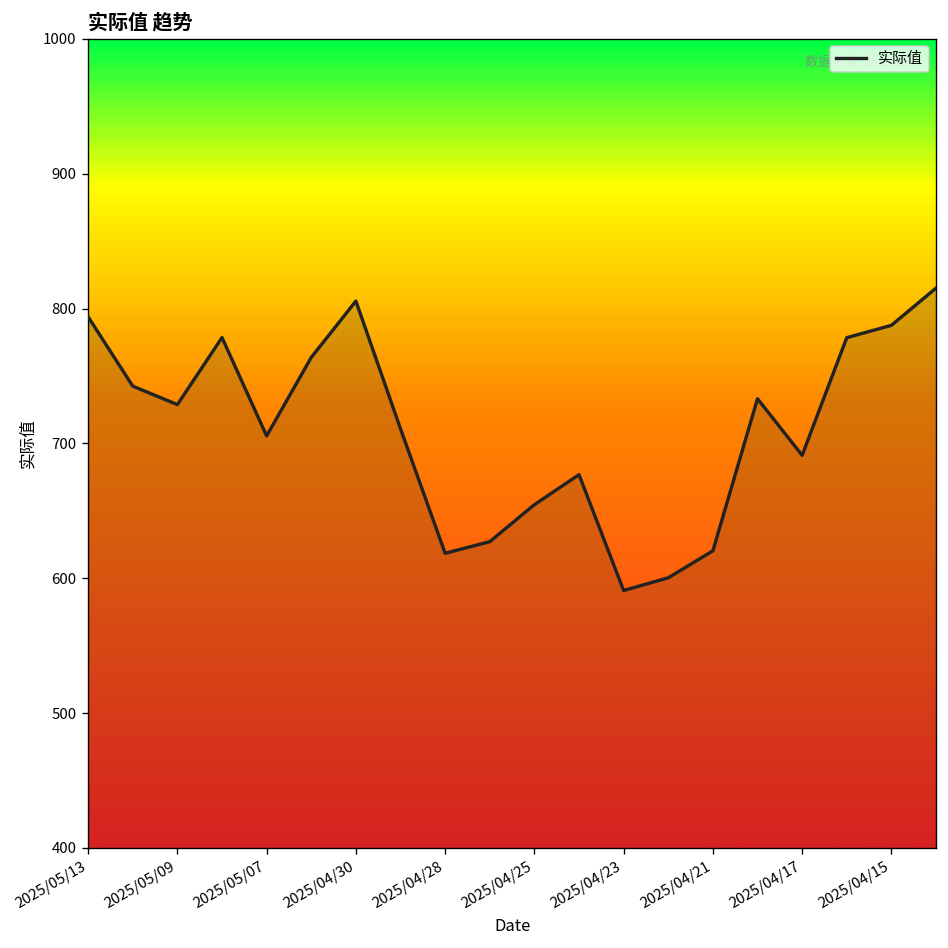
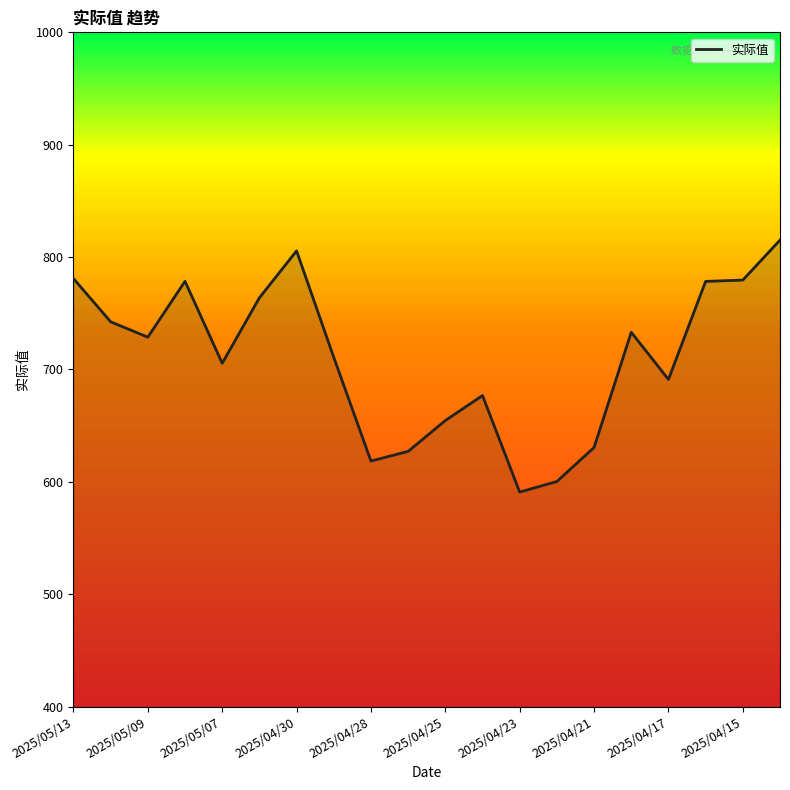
2025/05/13: 794 -> 781
2025/04/21: 620 -> 631
2025/04/15: 788 -> 780
